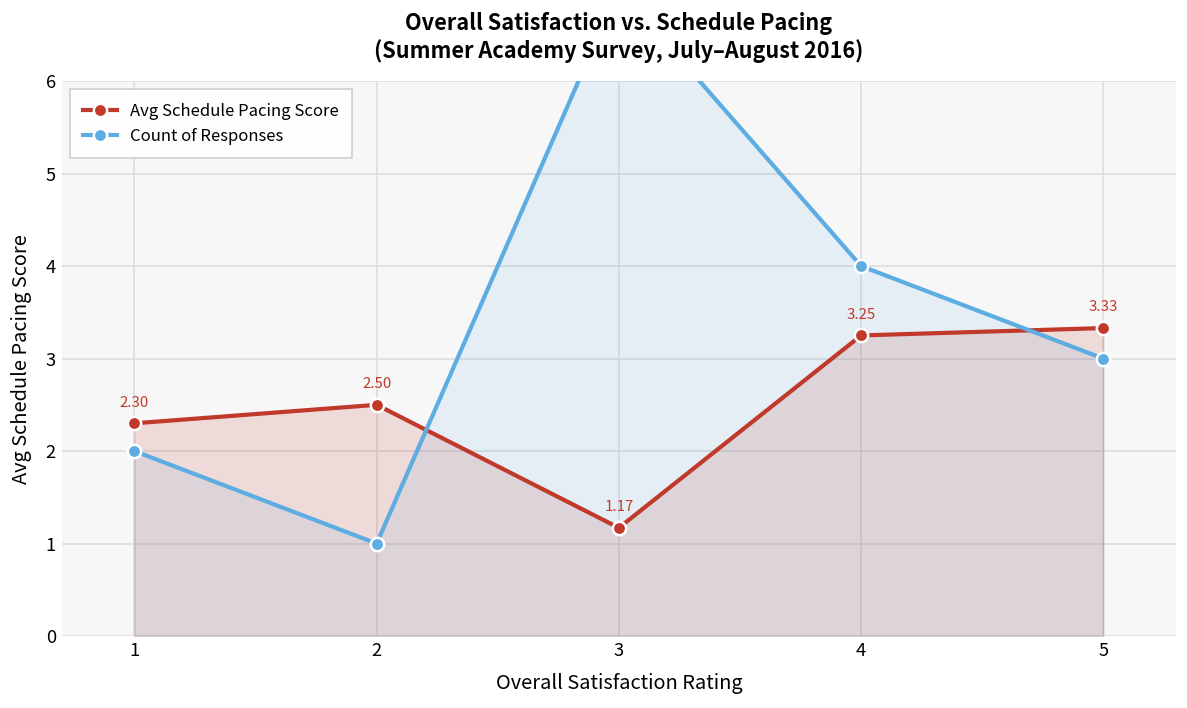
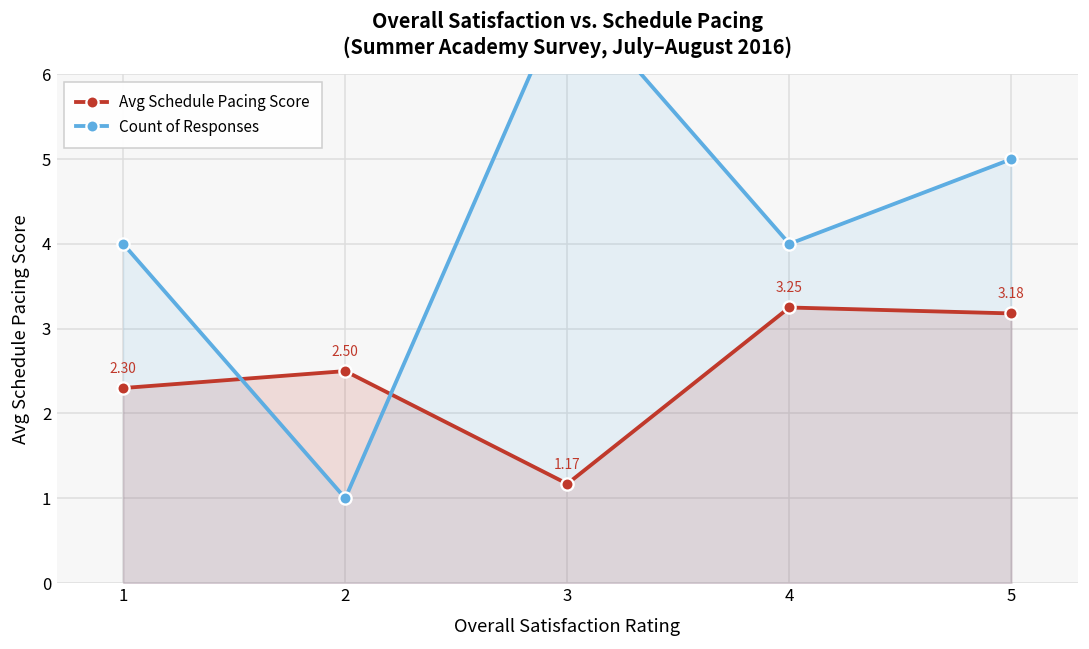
Count of Responses, 1: 2 -> 4
Avg Schedule Pacing Score, 5: 3.33 -> 3.18
Count of Responses, 5: 3 -> 5
